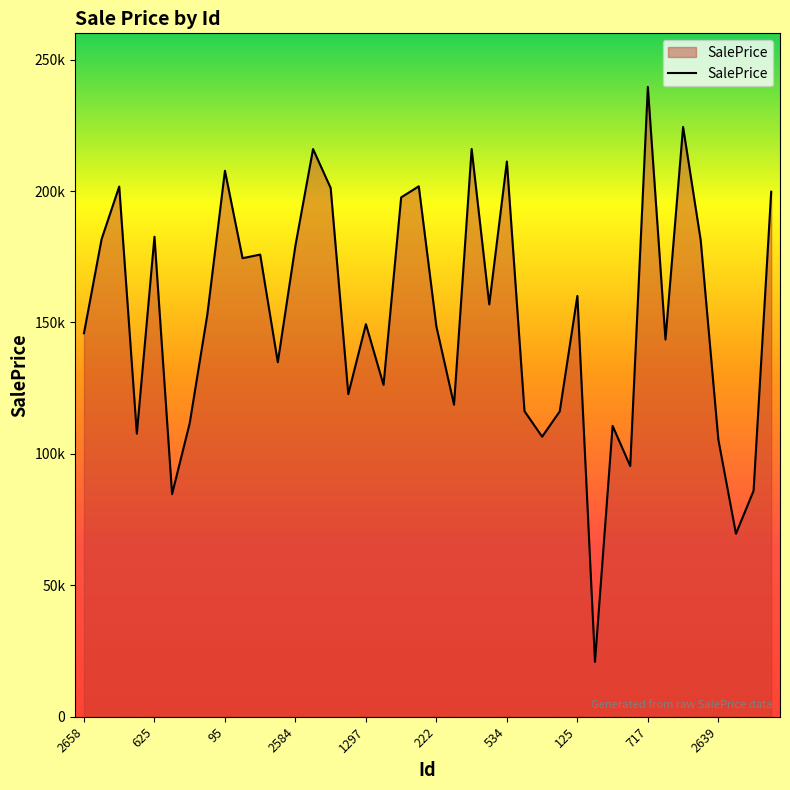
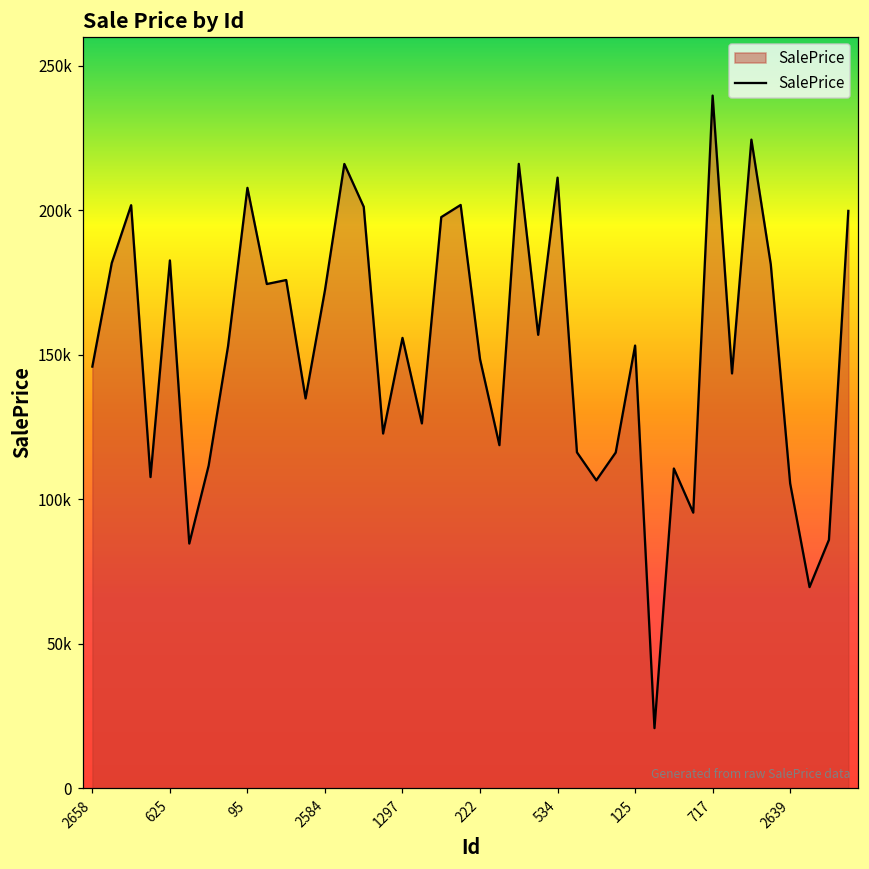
2584: 179000 -> 172000
1297: 149000 -> 156000
125: 160000 -> 153000
